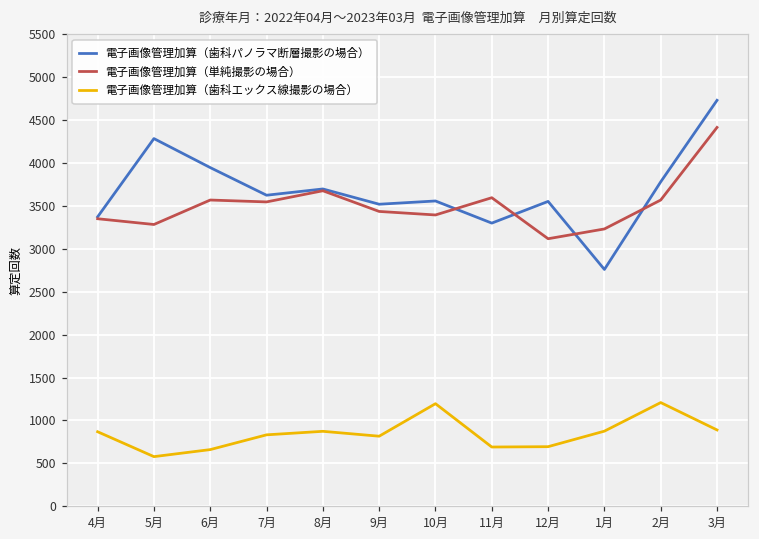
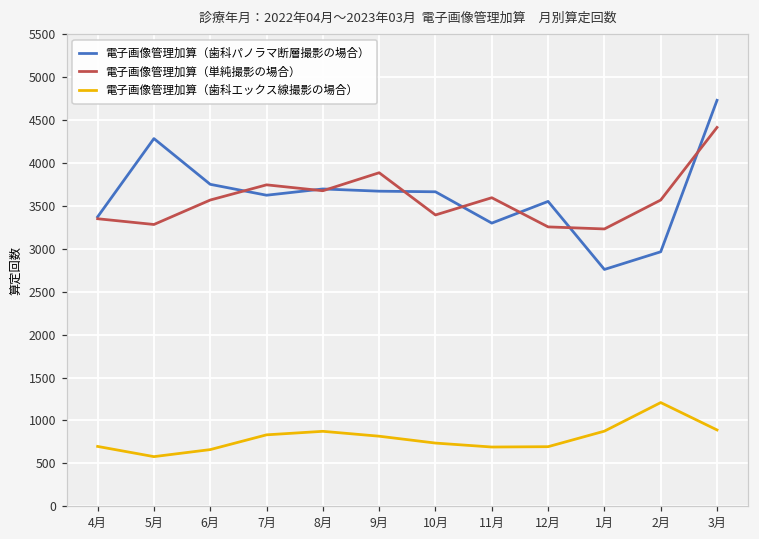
電子画像管理加算（歯科エックス線撮影の場合）, 4月: 900 -> 700
電子画像管理加算（歯科パノラマ断層撮影の場合）, 6月: 3900 -> 3800
電子画像管理加算（単純撮影の場合）, 7月: 3500 -> 3700
電子画像管理加算（歯科パノラマ断層撮影の場合）, 9月: 3500 -> 3700
電子画像管理加算（単純撮影の場合）, 9月: 3400 -> 3900
電子画像管理加算（歯科パノラマ断層撮影の場合）, 10月: 3600 -> 3700
電子画像管理加算（歯科エックス線撮影の場合）, 10月: 1200 -> 700
電子画像管理加算（単純撮影の場合）, 12月: 3100 -> 3300
電子画像管理加算（歯科パノラマ断層撮影の場合）, 2月: 3800 -> 3000
